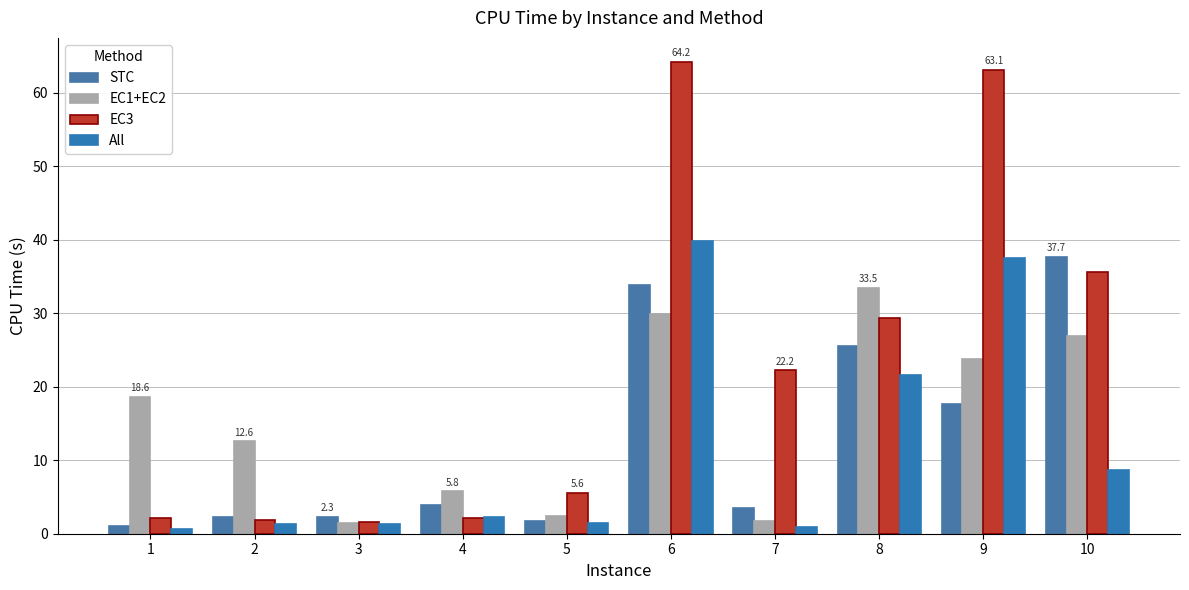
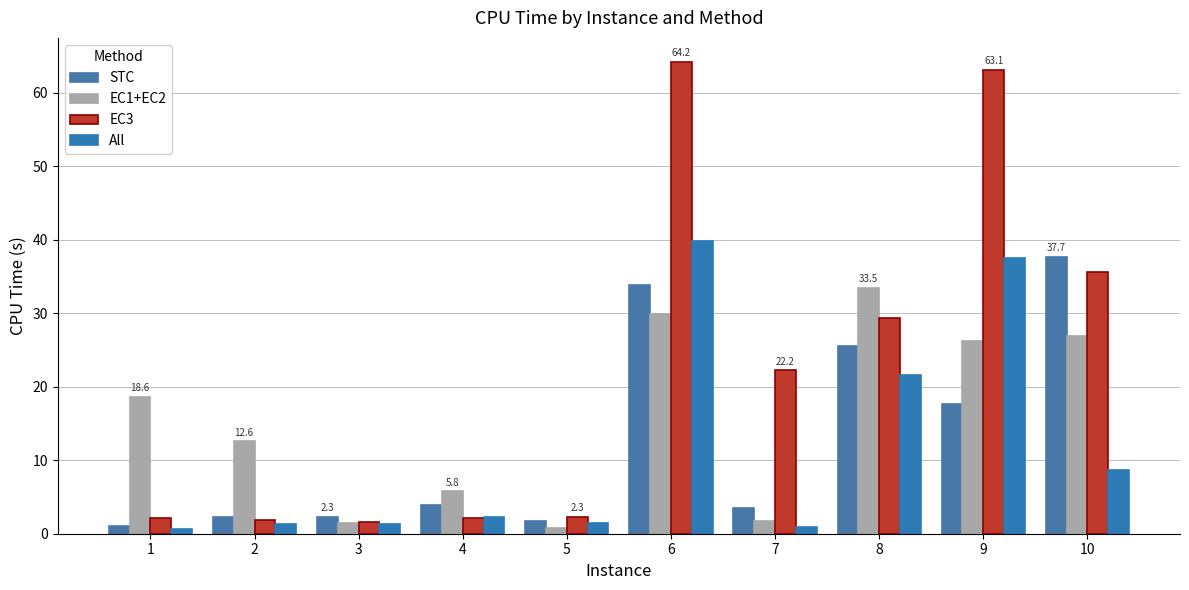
EC1+EC2, 5: 2 -> 1
EC3, 5: 5.6 -> 2.3
EC1+EC2, 9: 24 -> 26
